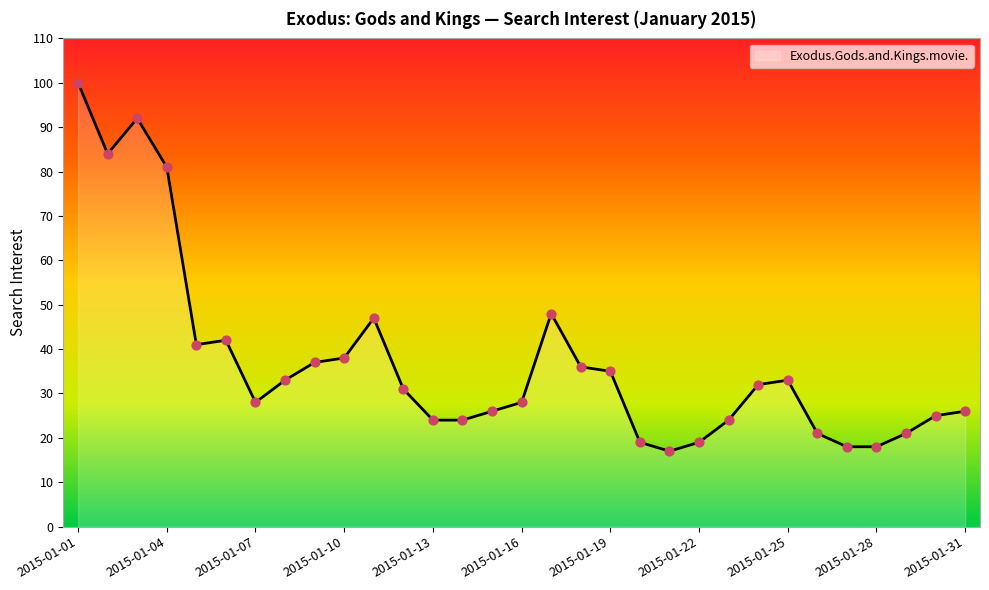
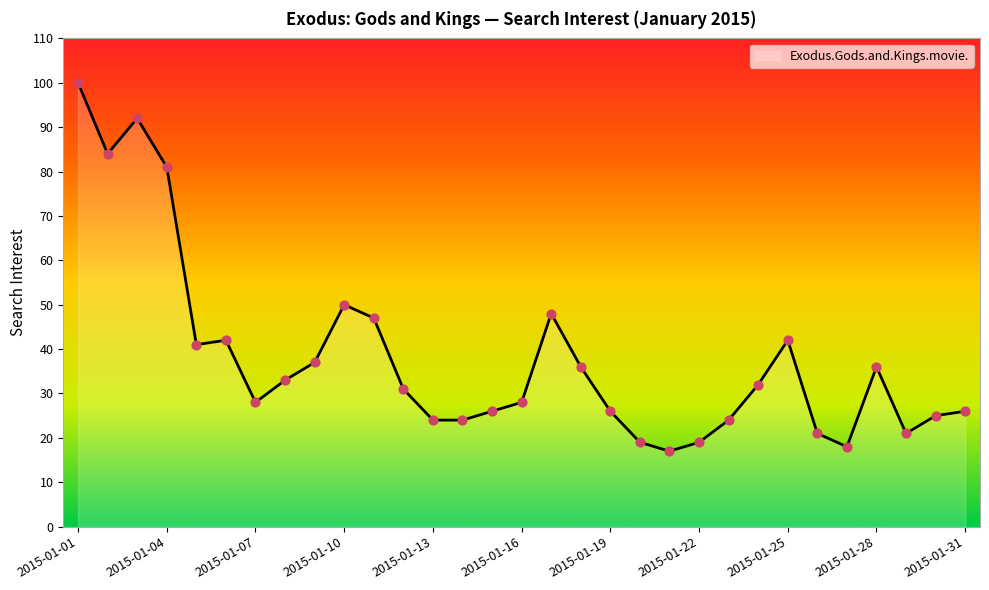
2015-01-10: 38 -> 50
2015-01-19: 35 -> 26
2015-01-25: 33 -> 42
2015-01-28: 18 -> 36
